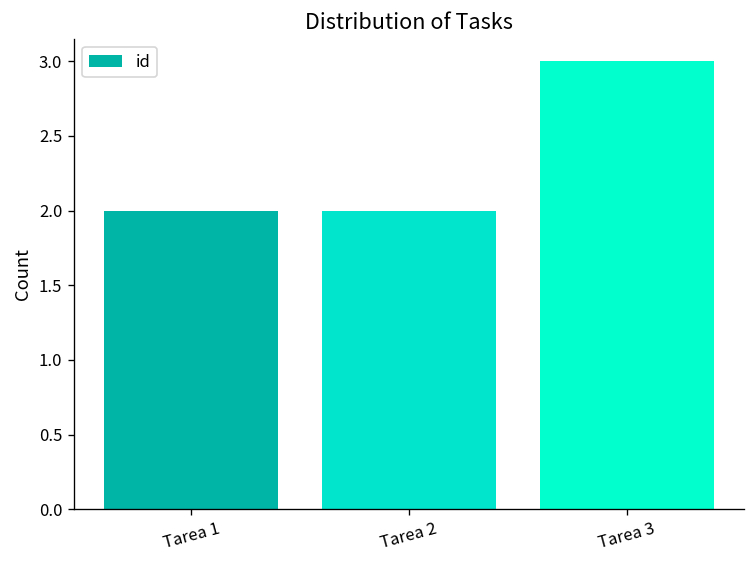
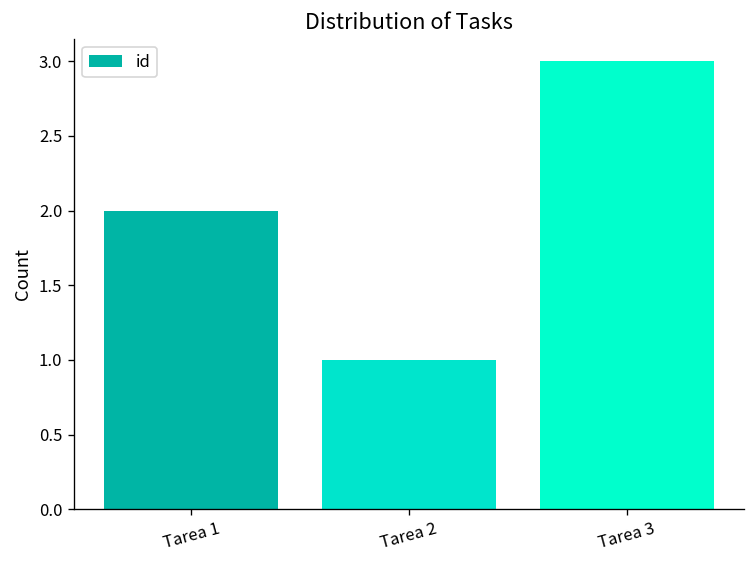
Tarea 2: 2 -> 1
